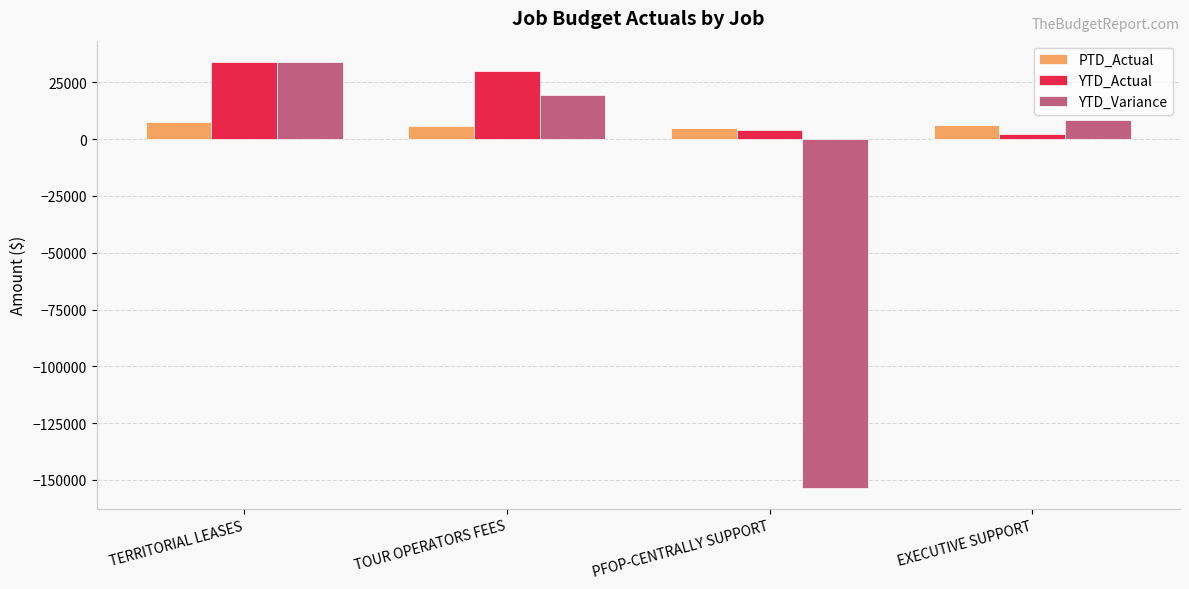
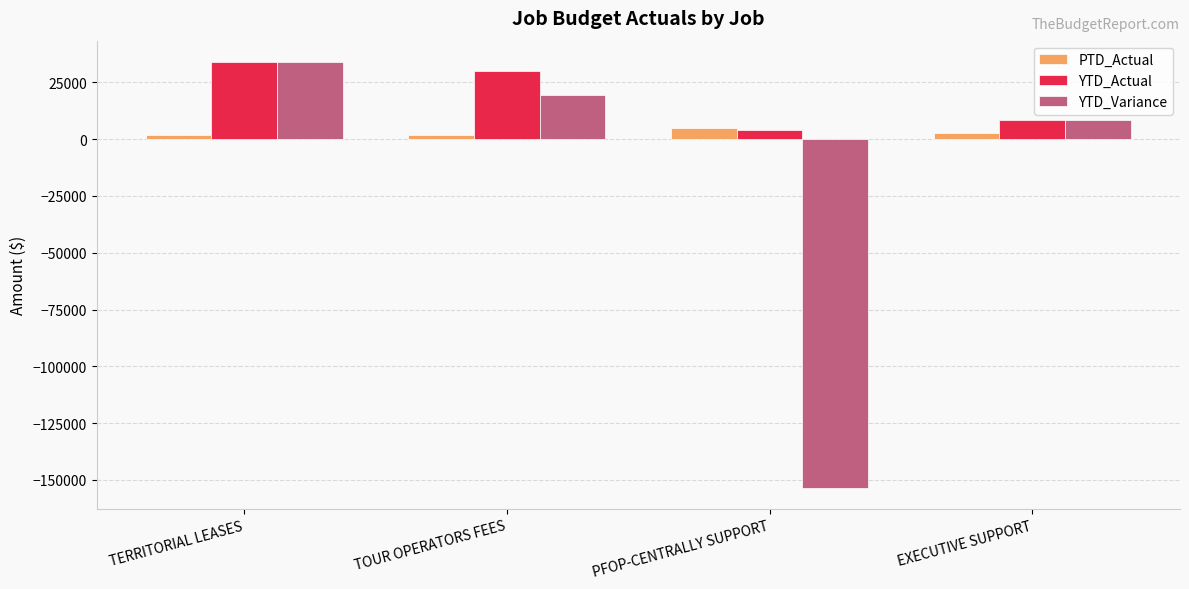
PTD_Actual, TERRITORIAL LEASES: 7000 -> 2000
PTD_Actual, TOUR OPERATORS FEES: 6000 -> 2000
PTD_Actual, EXECUTIVE SUPPORT: 6000 -> 3000
YTD_Actual, EXECUTIVE SUPPORT: 2000 -> 9000
